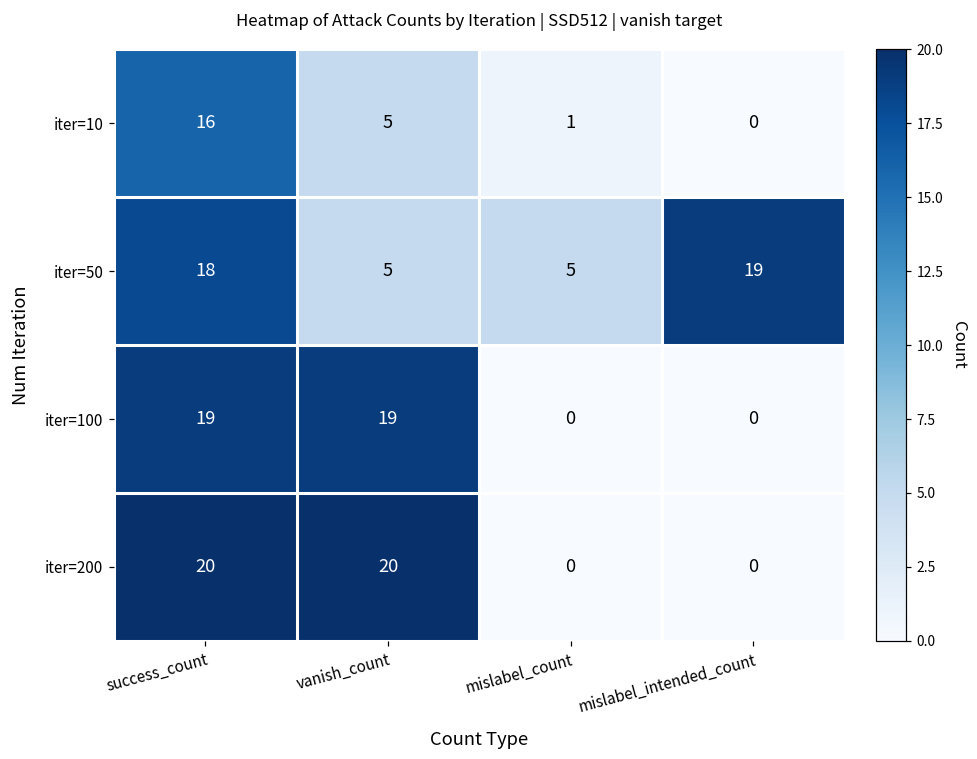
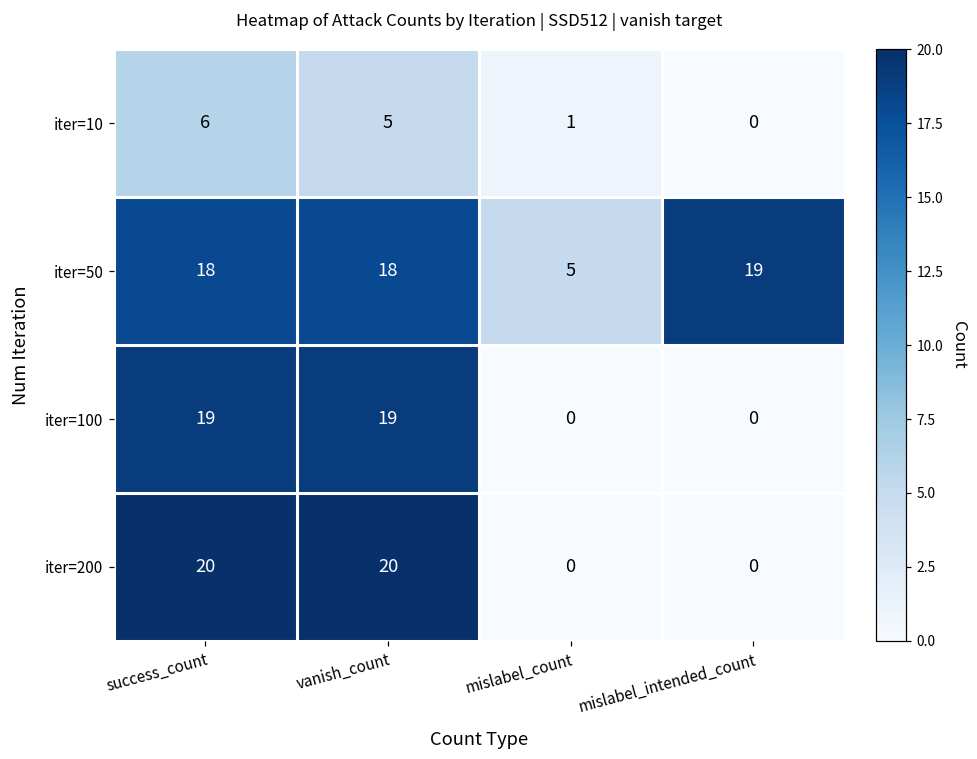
iter=10, success_count: 16 -> 6
iter=50, vanish_count: 5 -> 18
